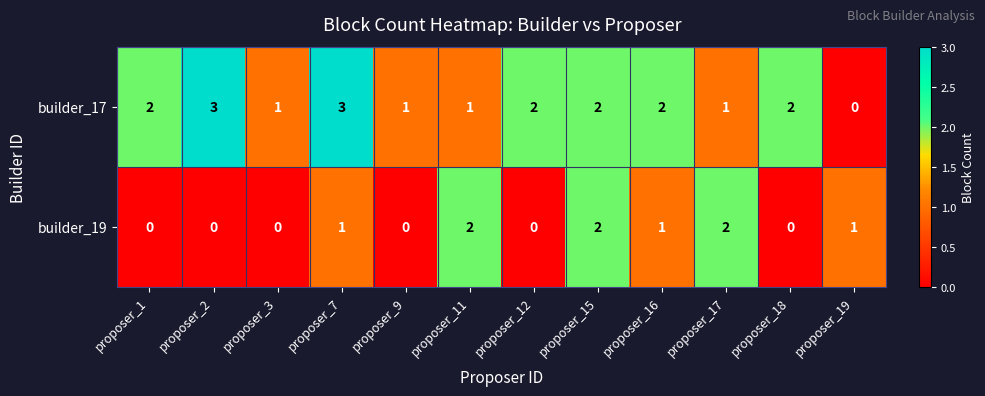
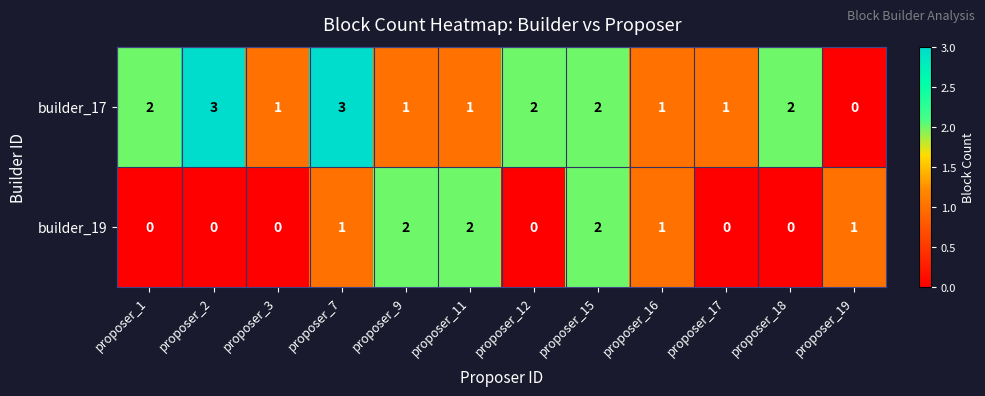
builder_17, proposer_16: 2 -> 1
builder_19, proposer_9: 0 -> 2
builder_19, proposer_17: 2 -> 0
